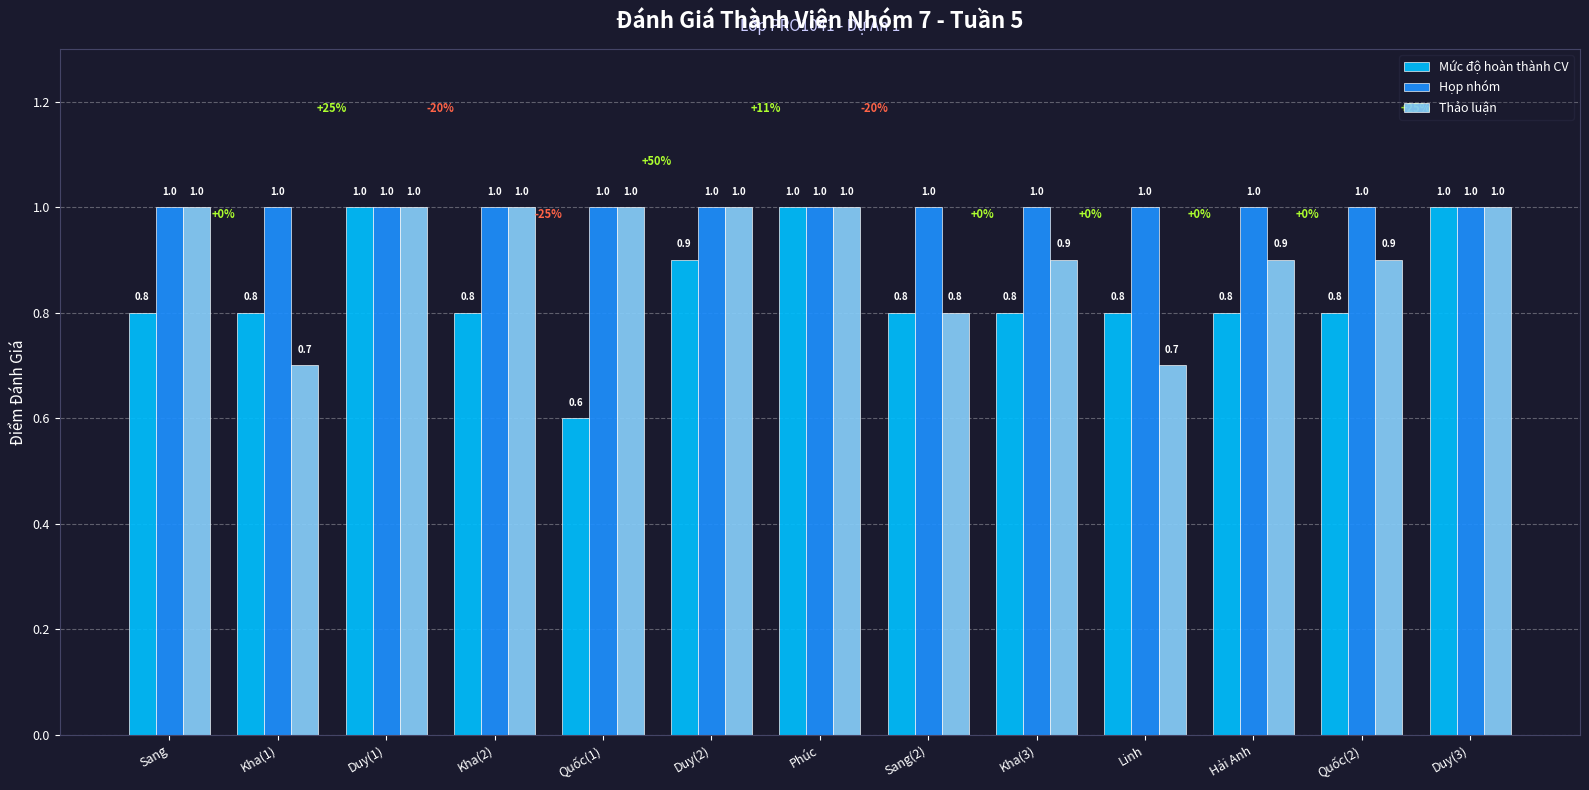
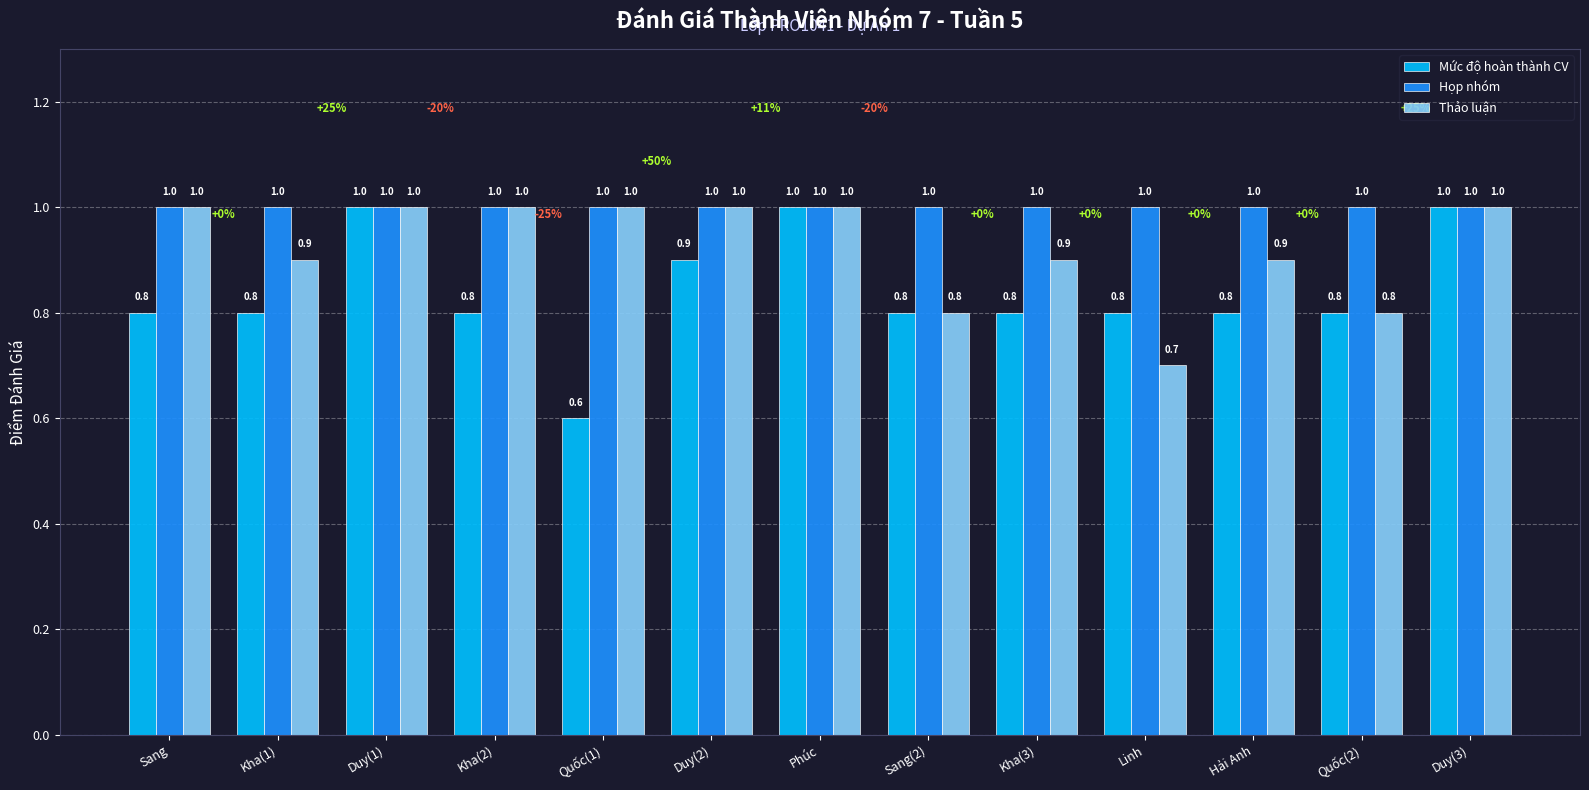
Thảo luận, Kha(1): 0.7 -> 0.9
Thảo luận, Quốc(2): 0.9 -> 0.8
